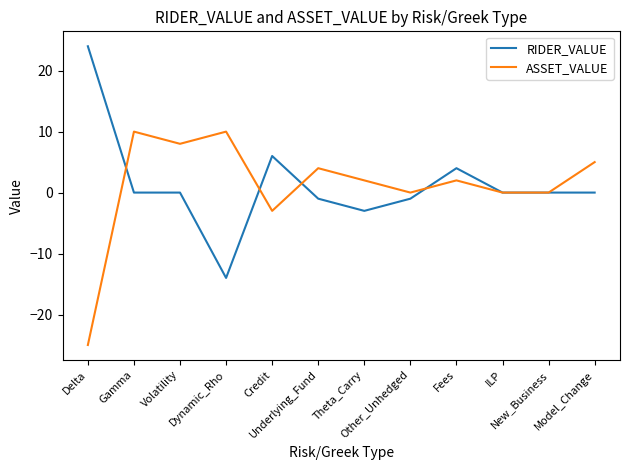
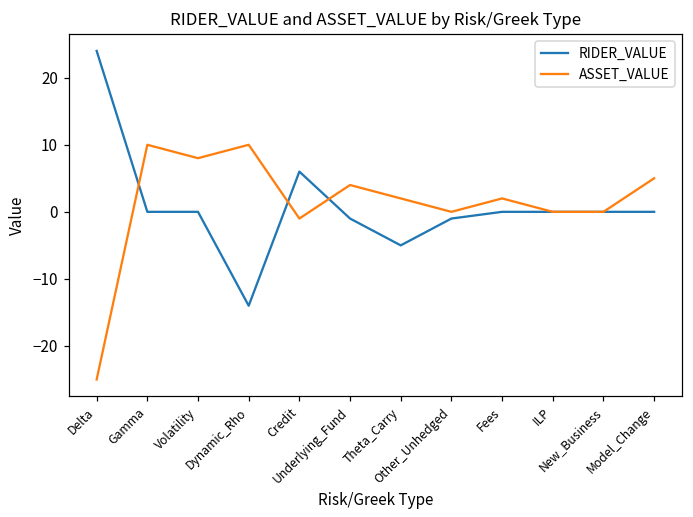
ASSET_VALUE, Credit: -3 -> -1
RIDER_VALUE, Theta_Carry: -3 -> -5
RIDER_VALUE, Fees: 4 -> 0
